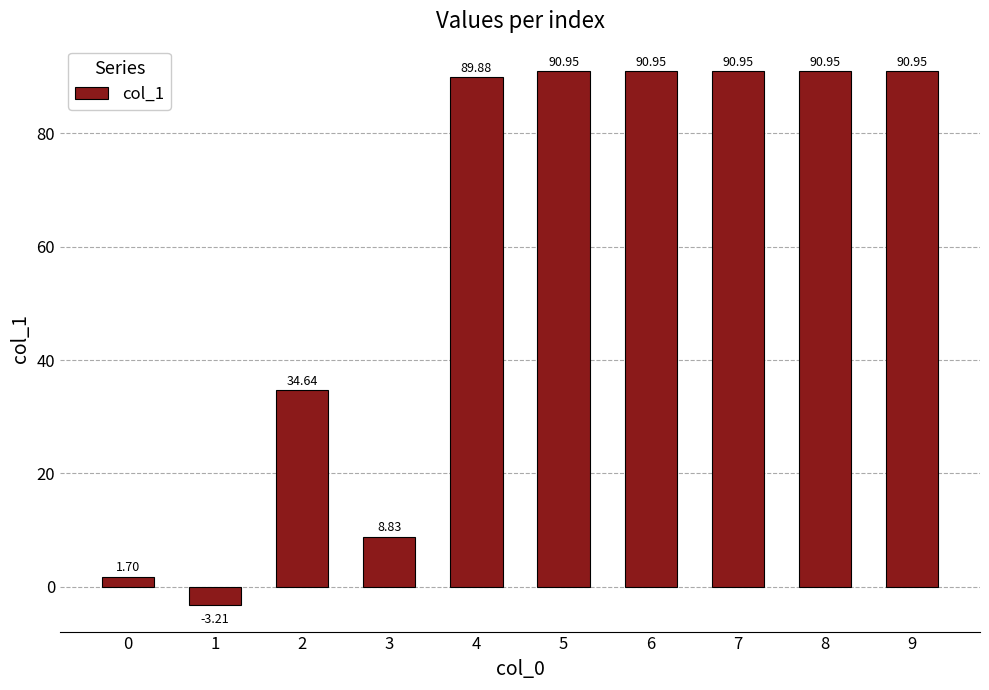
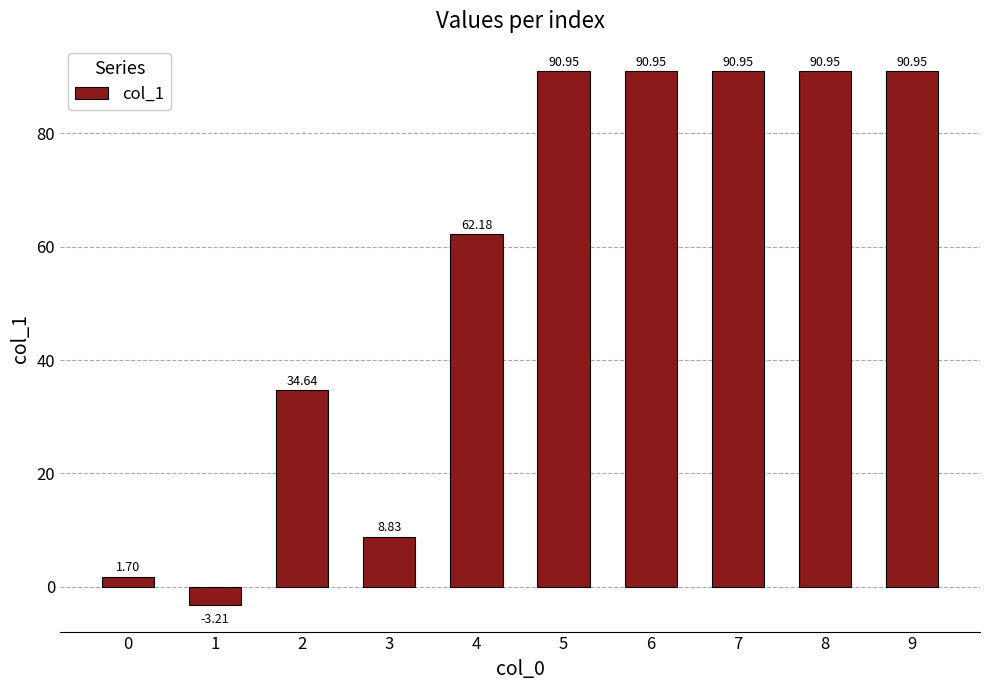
4: 89.88 -> 62.18
